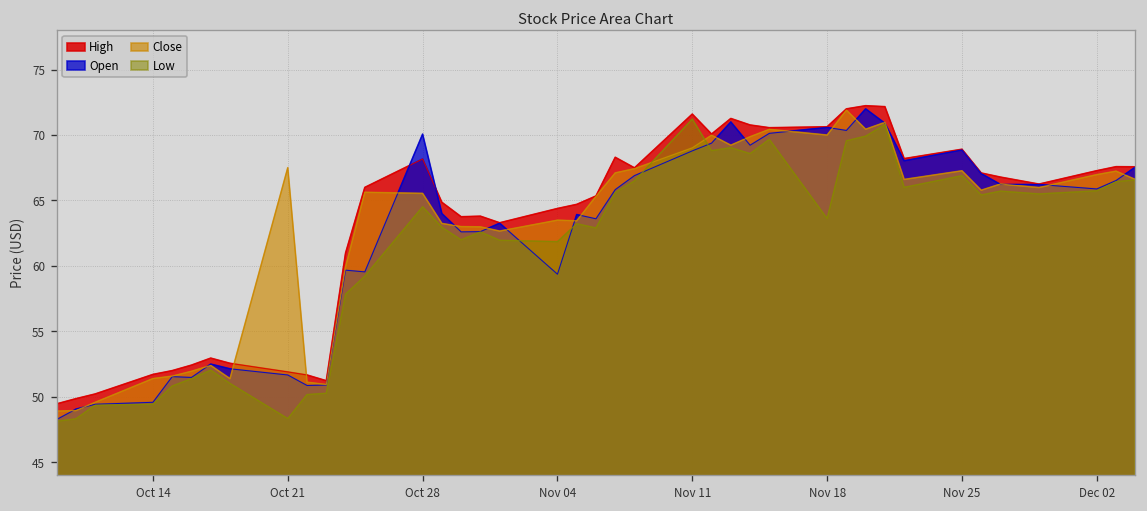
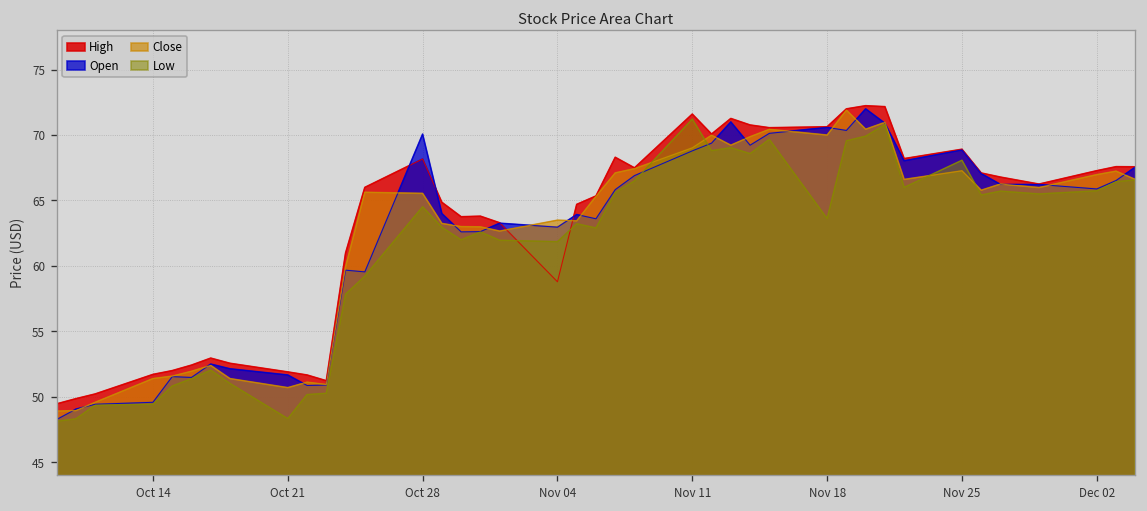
Close, Oct 21: 67.5 -> 50.7
High, Nov 04: 64.4 -> 58.8
Open, Nov 04: 59.4 -> 63.0
Low, Nov 25: 66.9 -> 68.1
